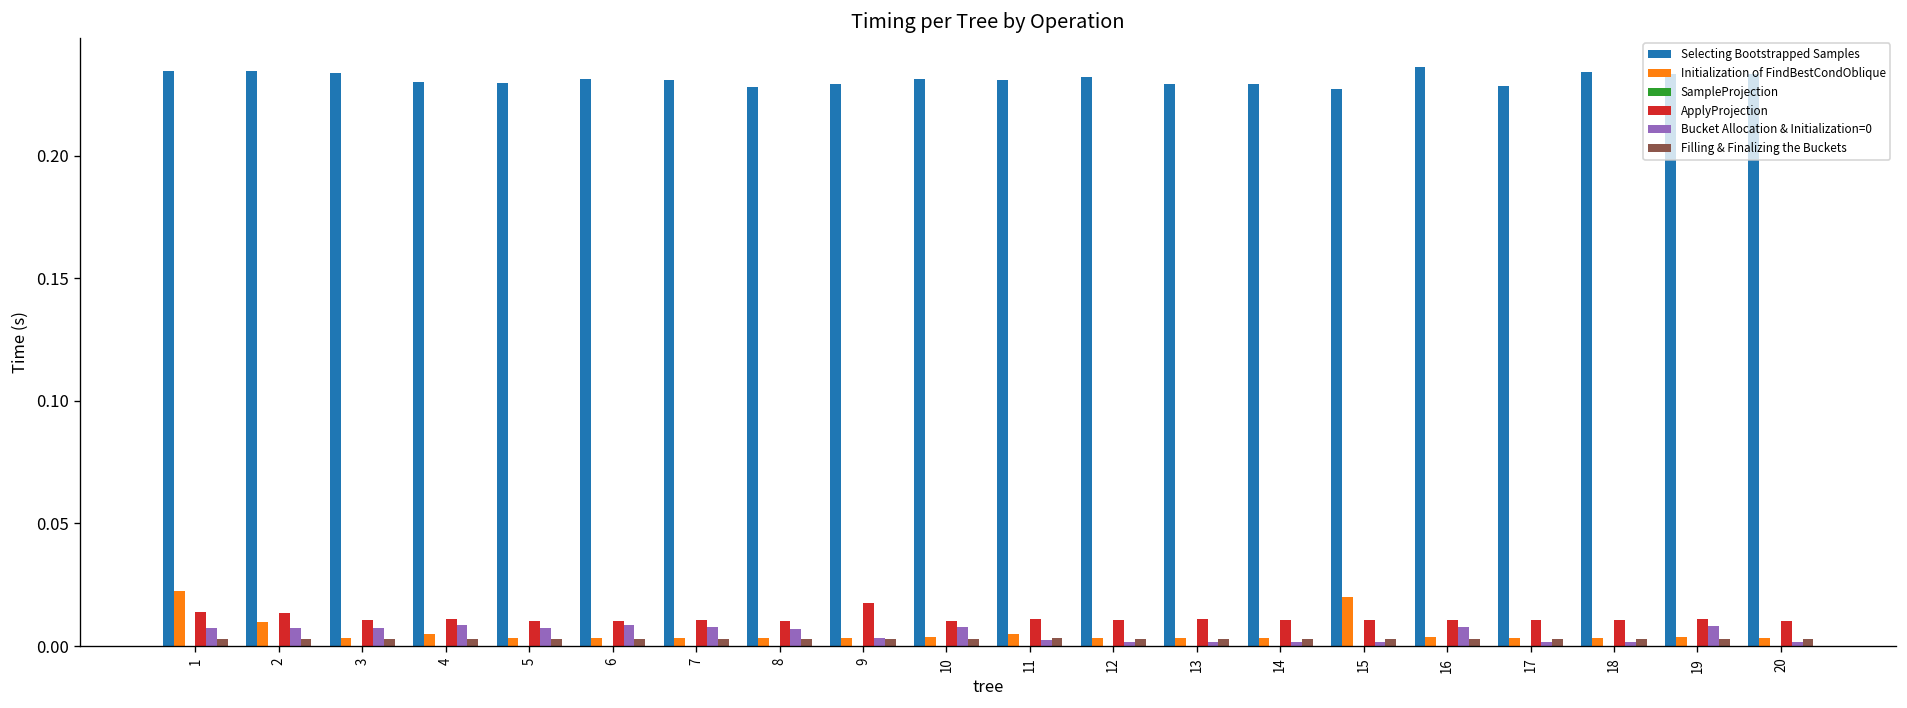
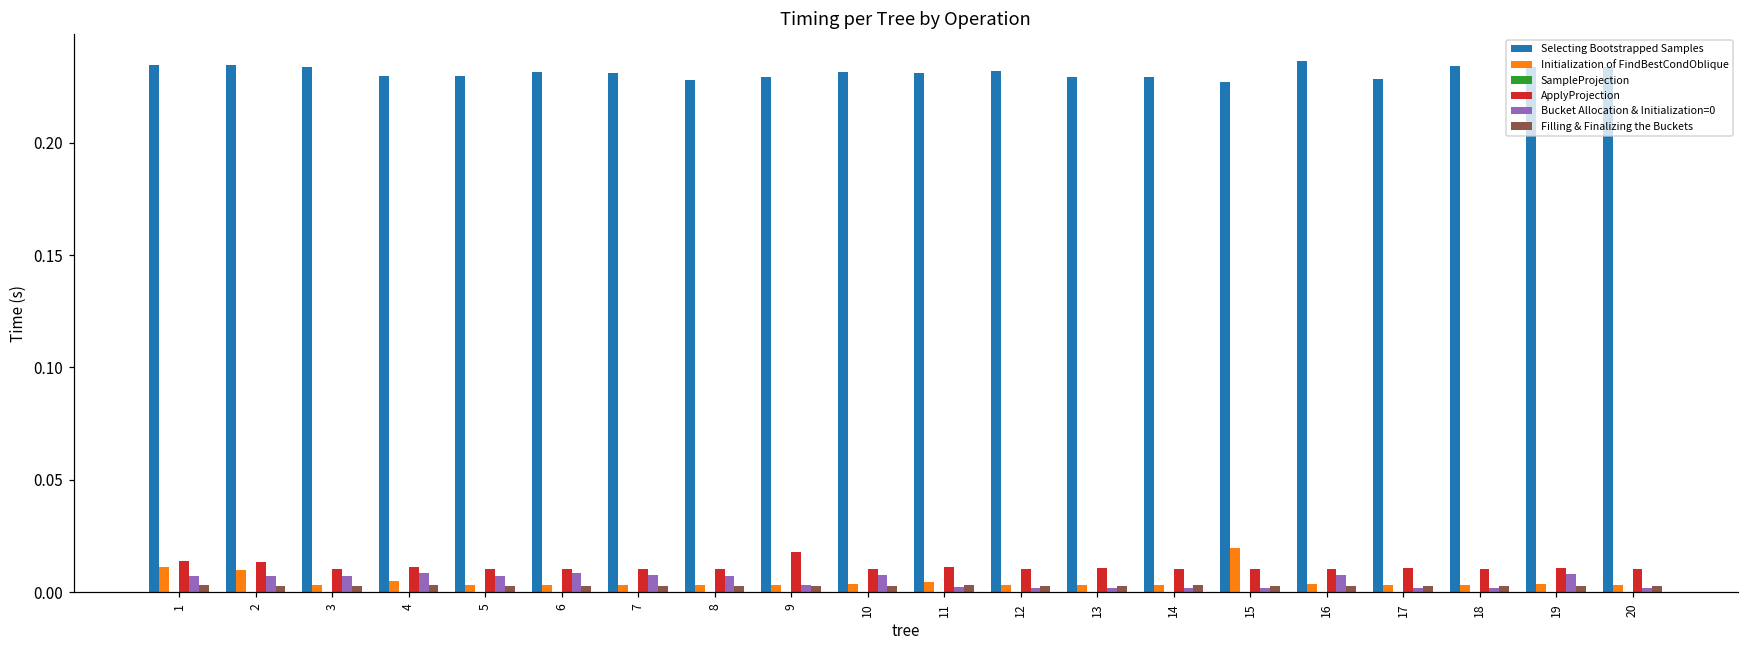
Initialization of FindBestCondOblique, 1: 0.022 -> 0.011
